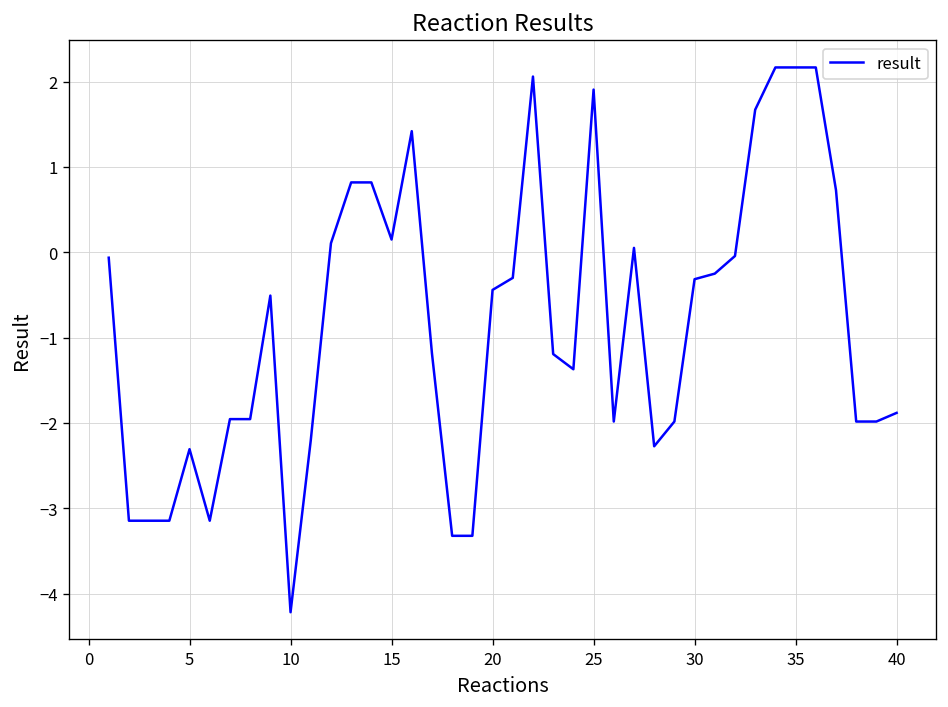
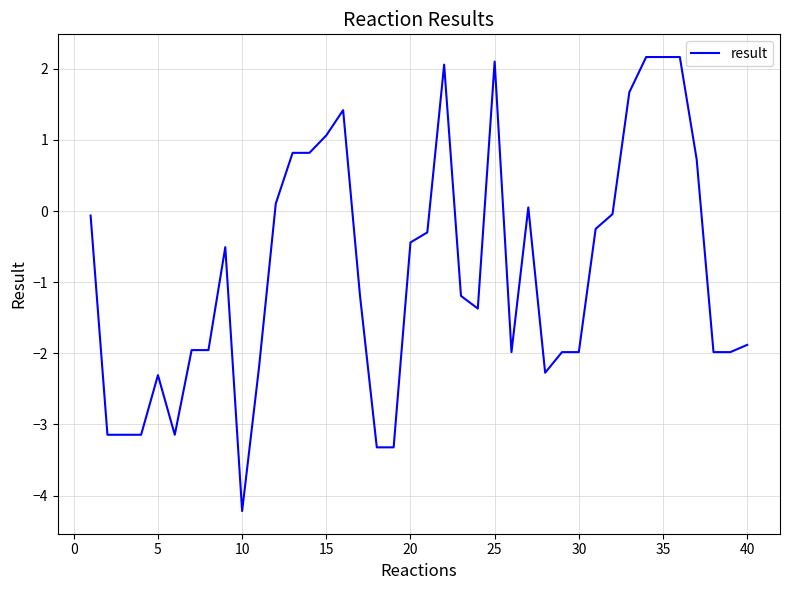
15: 0.1 -> 1.1
25: 1.9 -> 2.1
30: -0.3 -> -2.0
